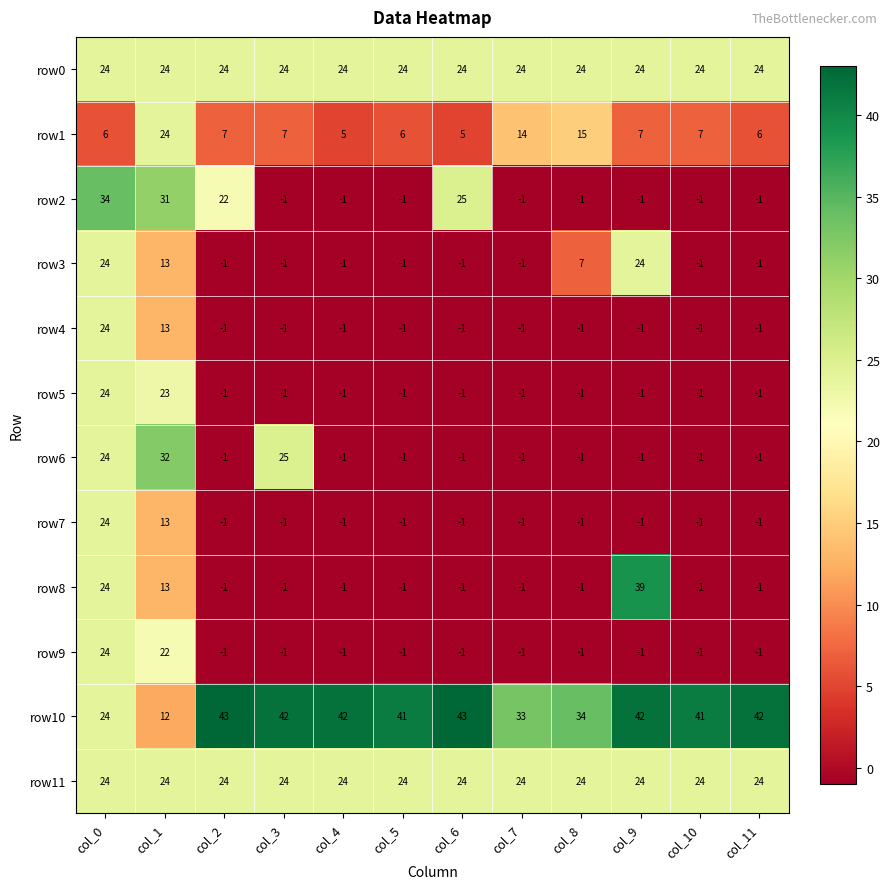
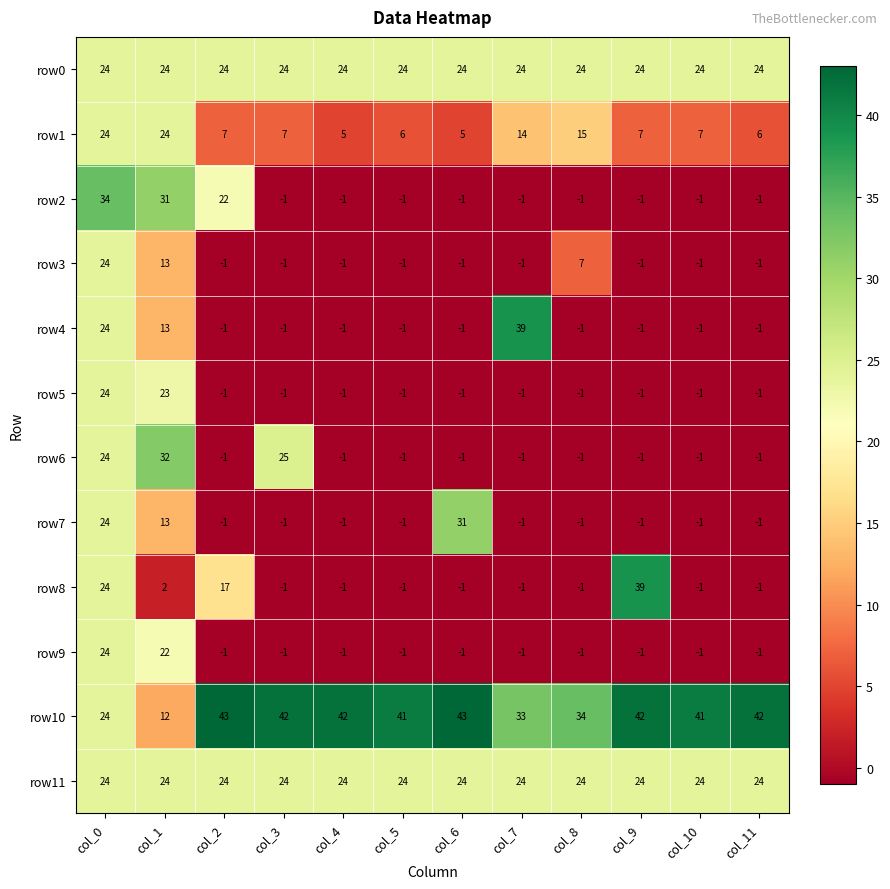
row1, col_0: 6 -> 24
row2, col_6: 25 -> -1
row3, col_9: 24 -> -1
row4, col_7: -1 -> 39
row7, col_6: -1 -> 31
row8, col_1: 13 -> 2
row8, col_2: -1 -> 17
